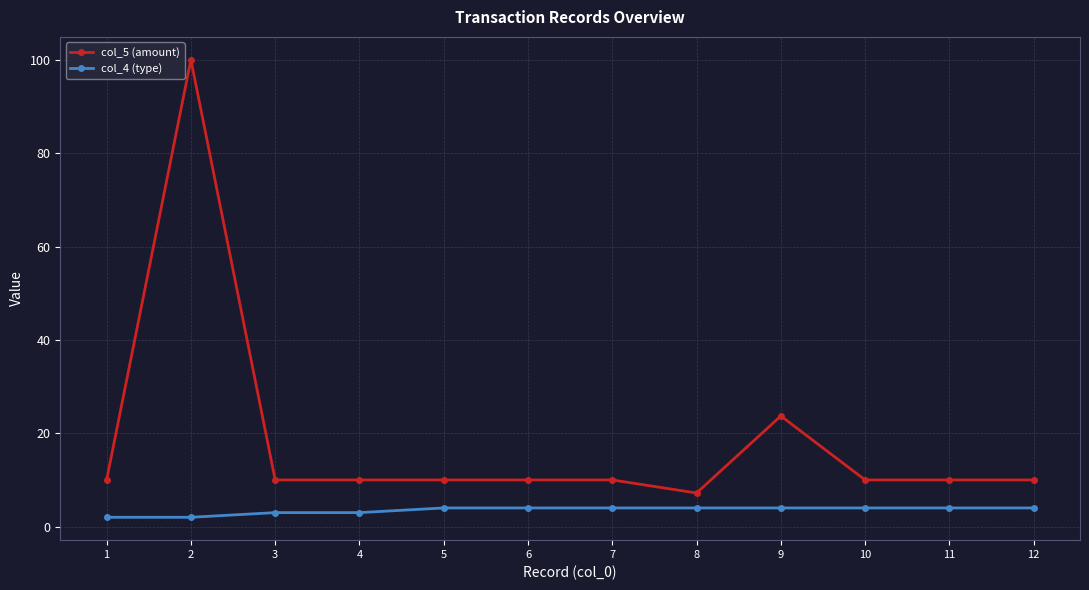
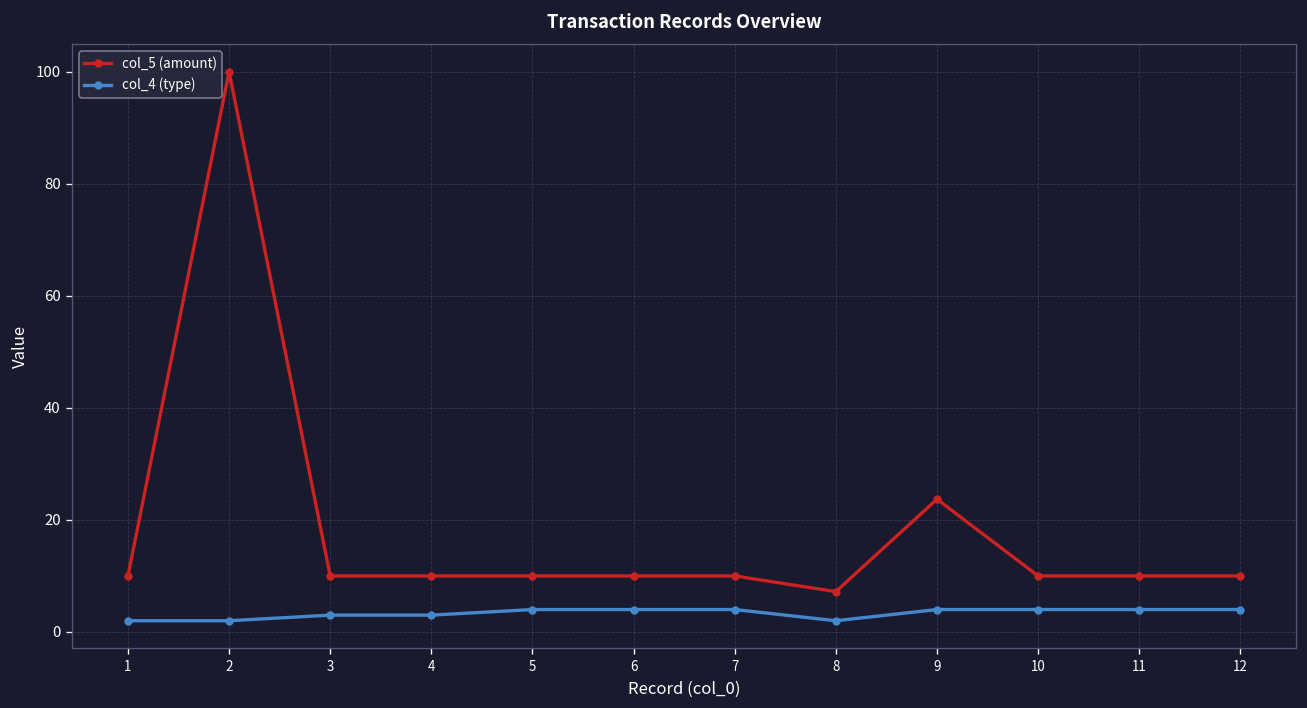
col_4 (type), 8: 4 -> 2
